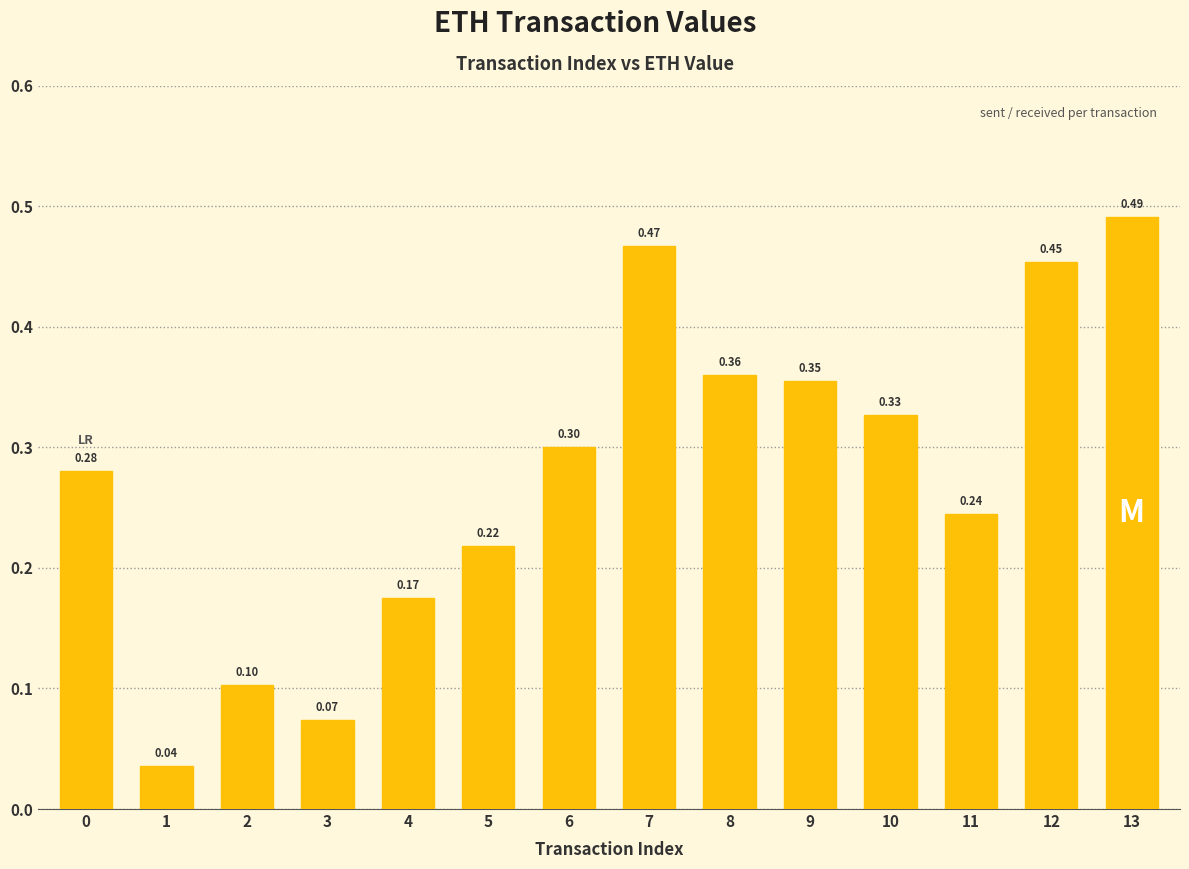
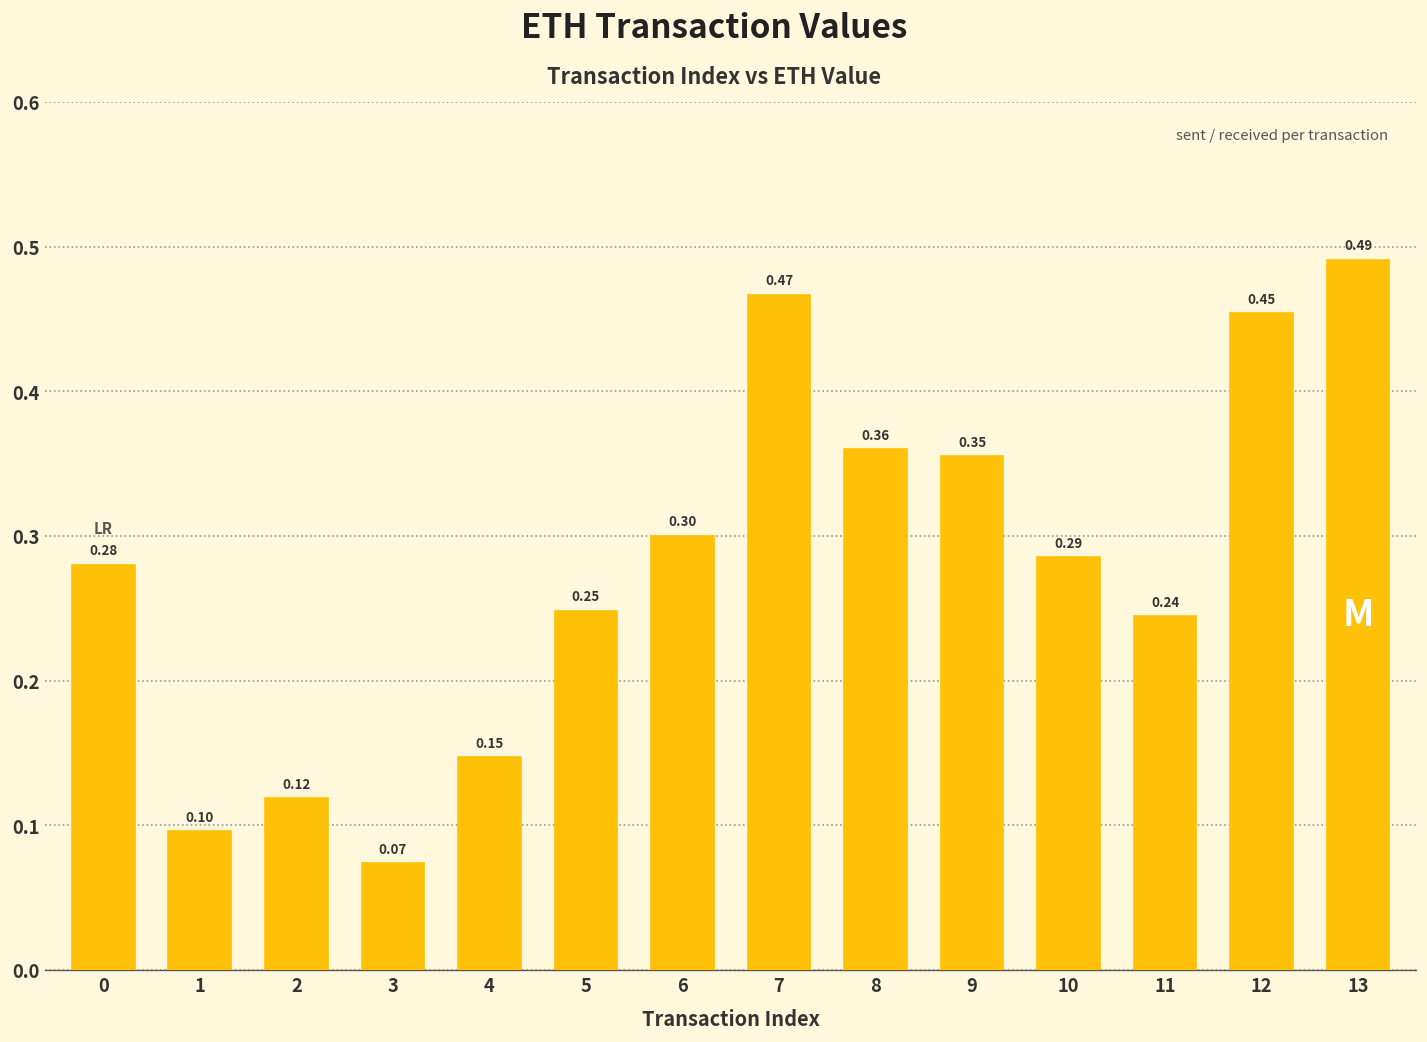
1: 0.04 -> 0.10
2: 0.10 -> 0.12
4: 0.17 -> 0.15
5: 0.22 -> 0.25
10: 0.33 -> 0.29
